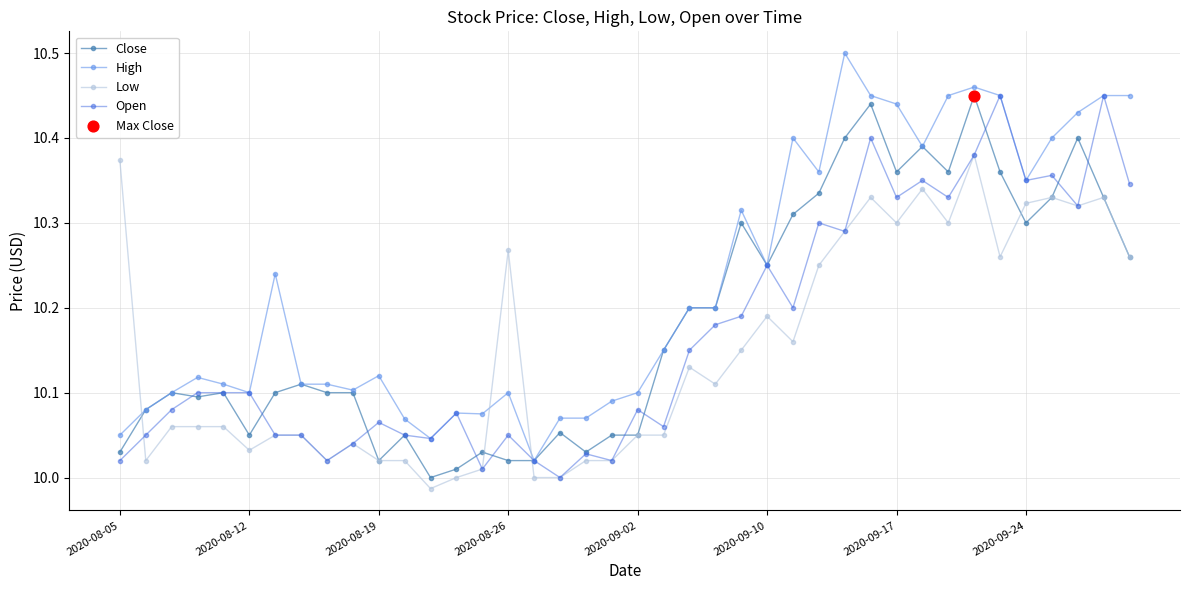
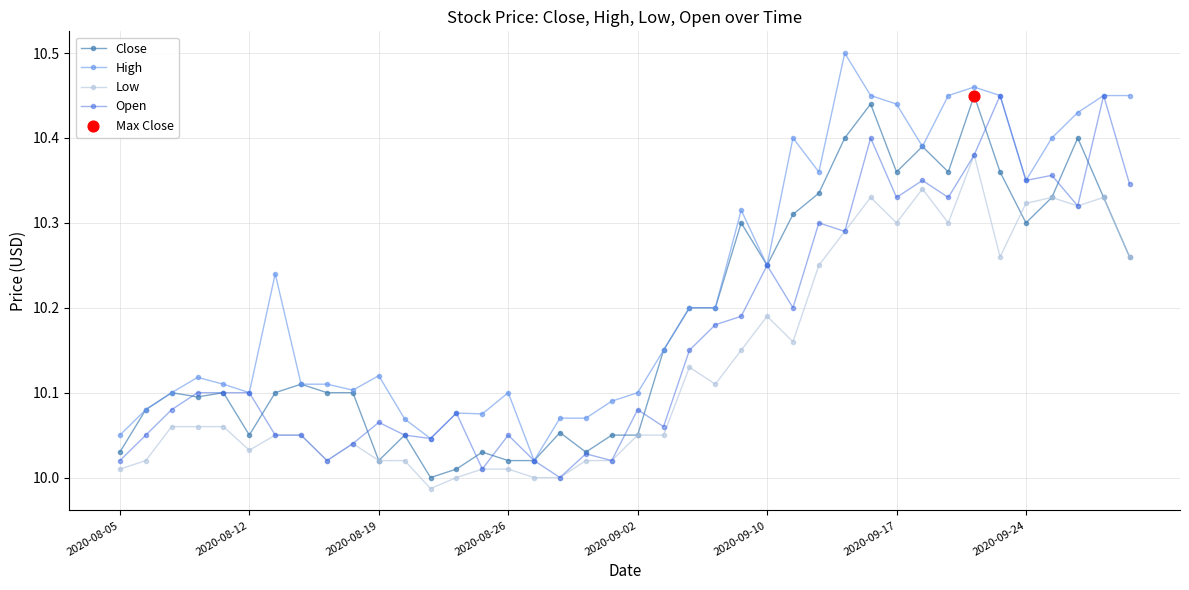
Low, 2020-08-05: 10.37 -> 10.01
Low, 2020-08-26: 10.27 -> 10.01
